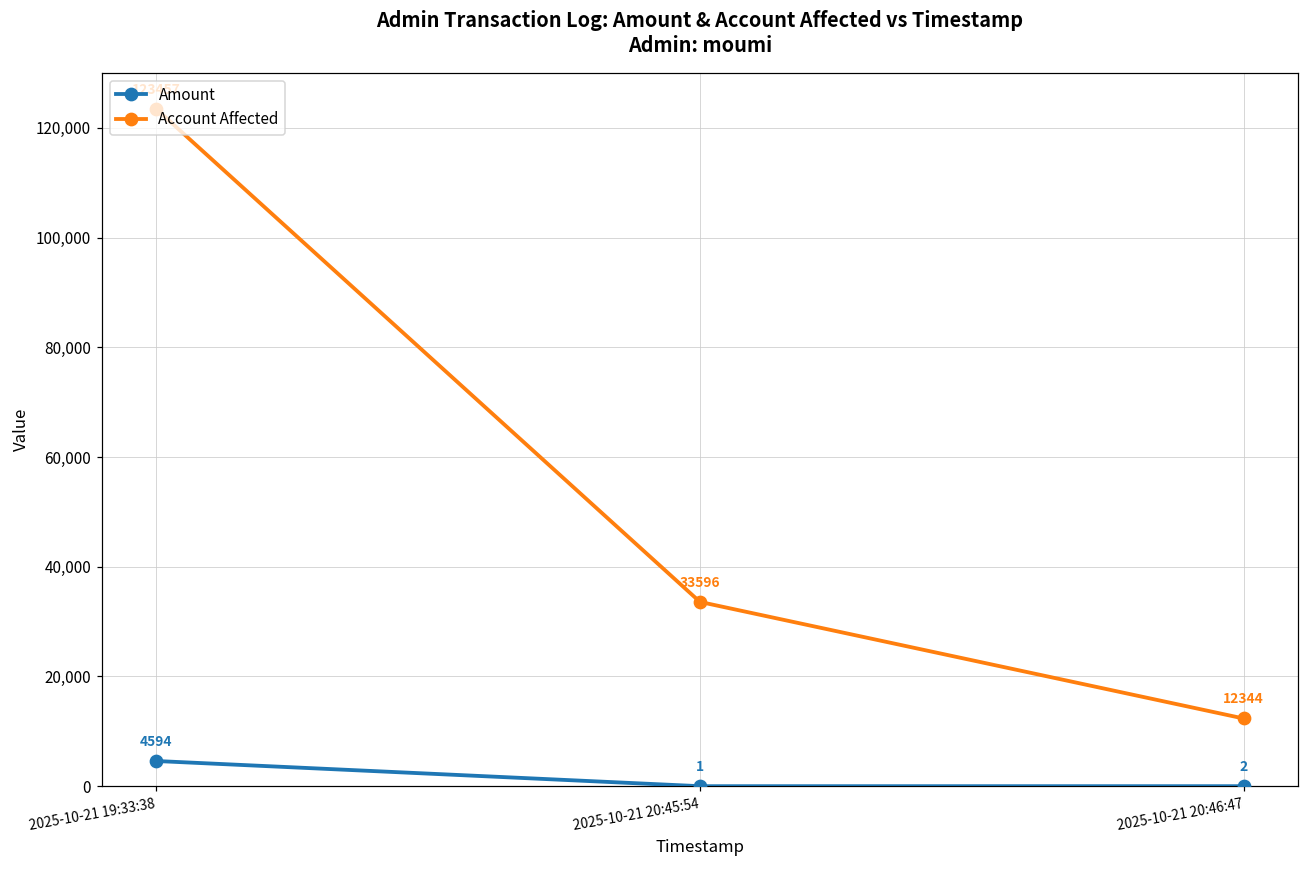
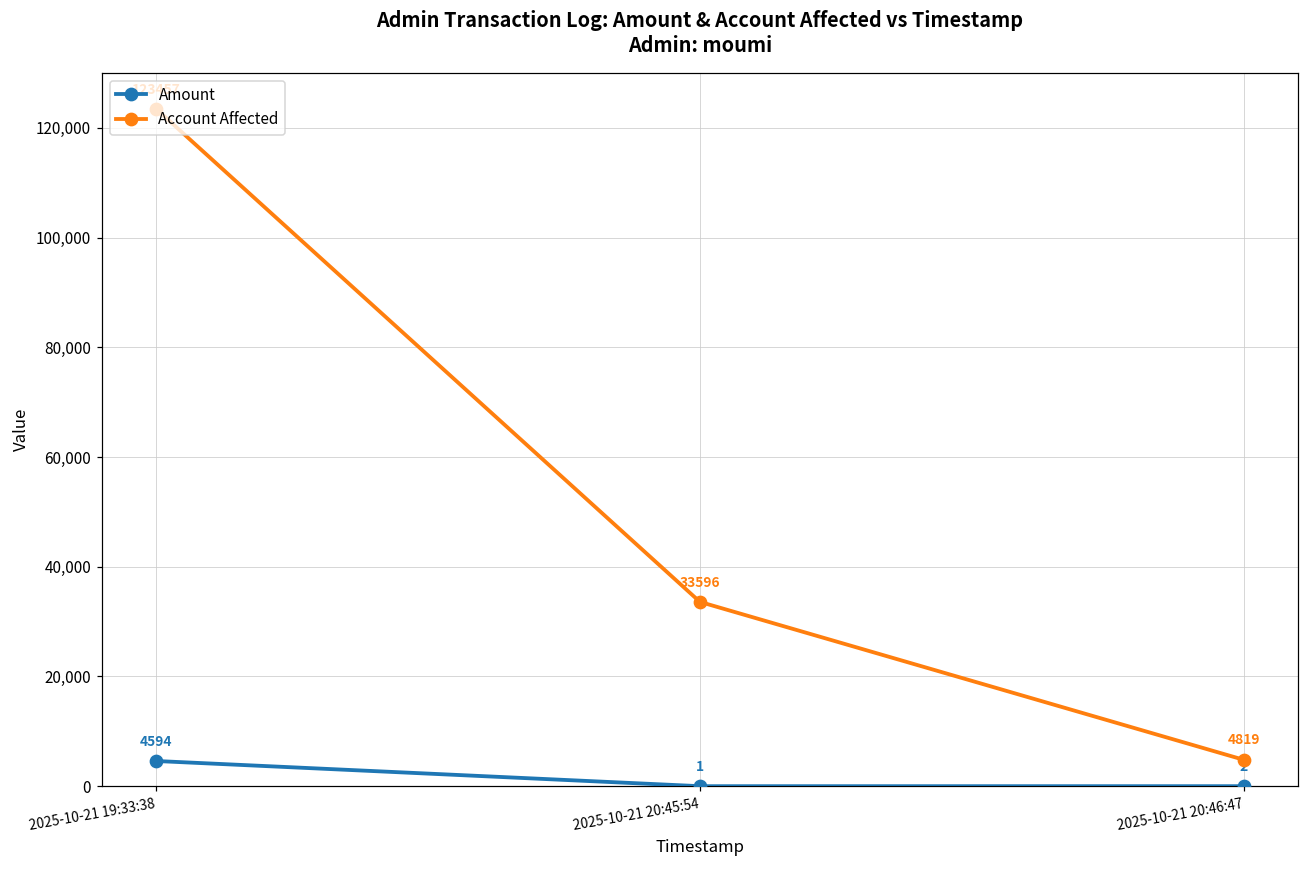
Account Affected, 2025-10-21 20:46:47: 12344 -> 4819
